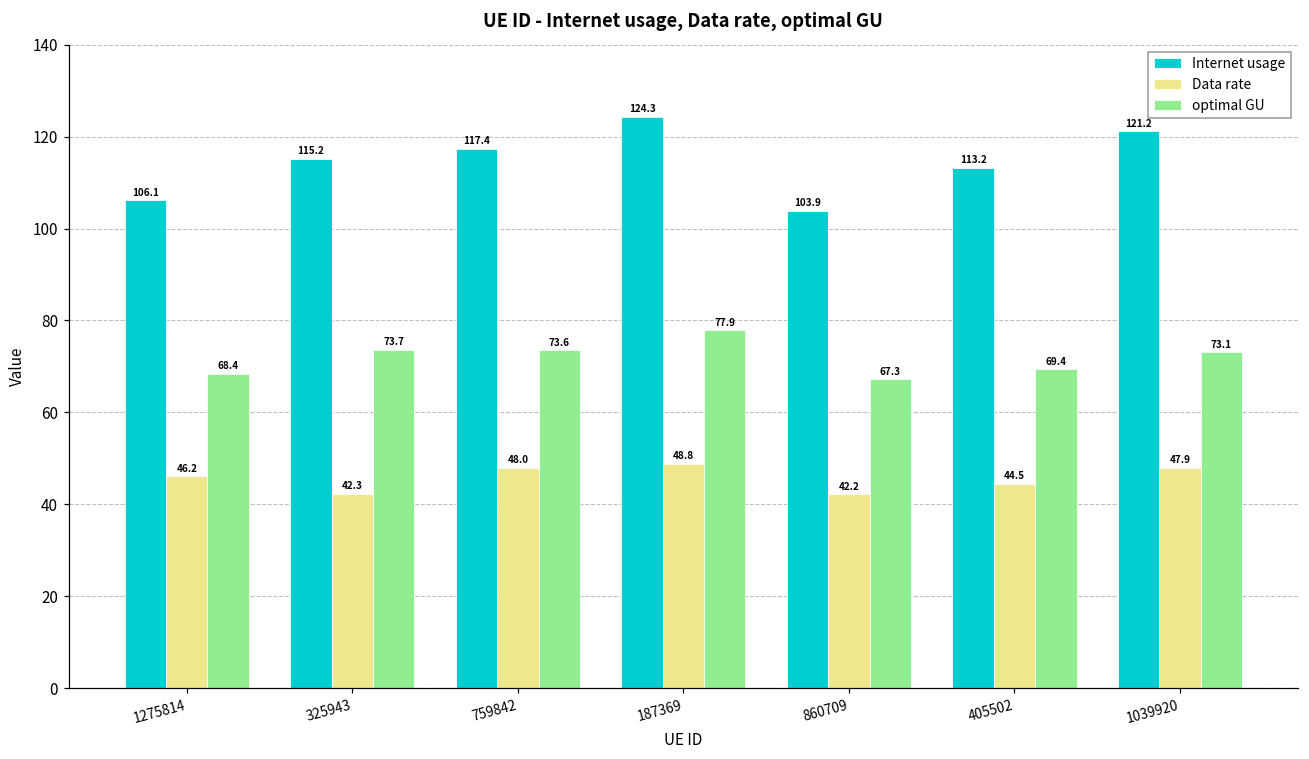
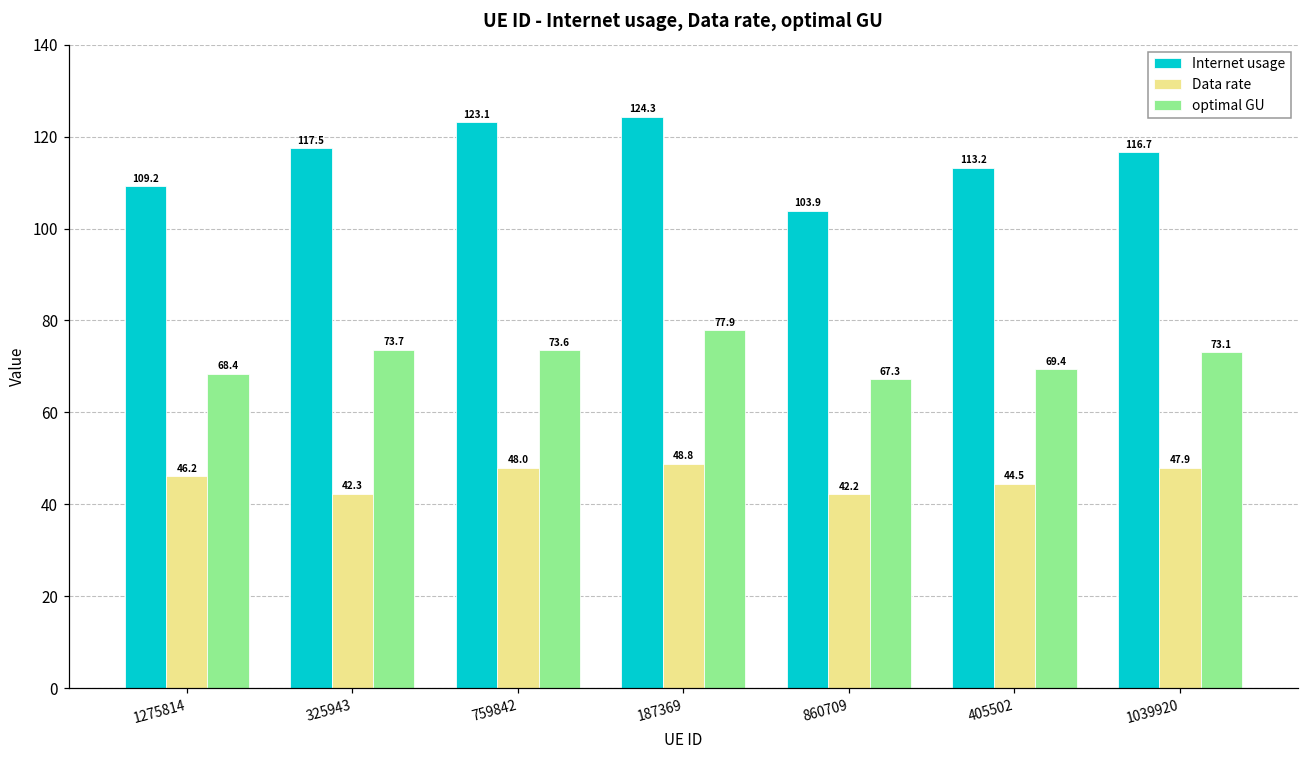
Internet usage, 1275814: 106.1 -> 109.2
Internet usage, 325943: 115.2 -> 117.5
Internet usage, 759842: 117.4 -> 123.1
Internet usage, 1039920: 121.2 -> 116.7
